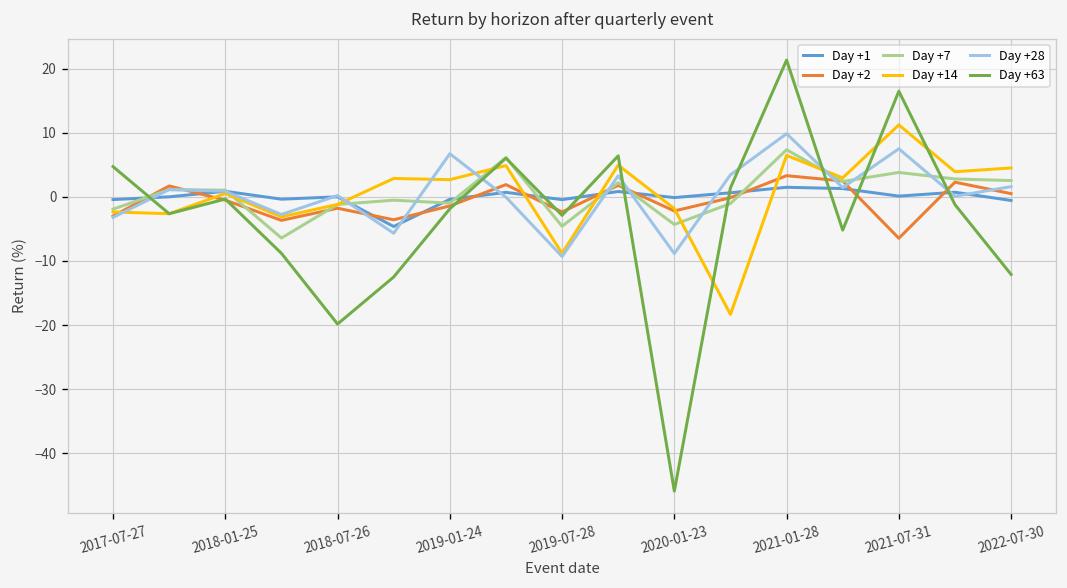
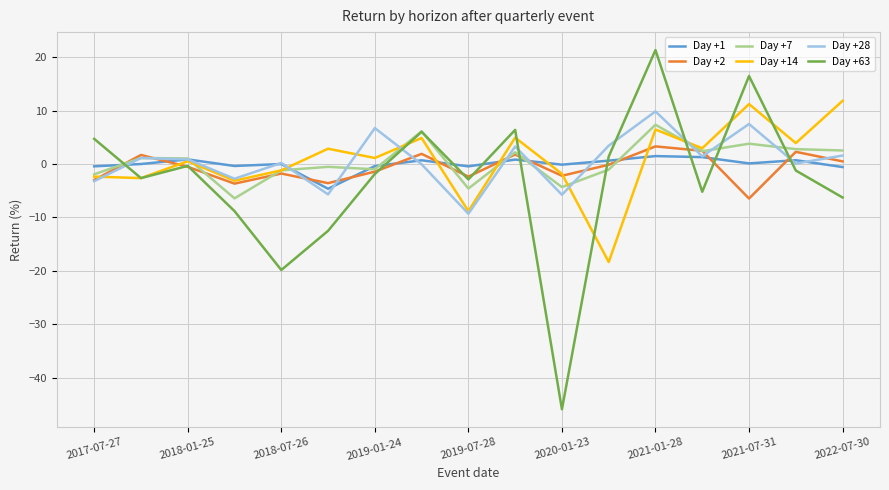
Day +14, 2019-01-24: 3 -> 1
Day +28, 2020-01-23: -9 -> -6
Day +14, 2022-07-30: 5 -> 12
Day +63, 2022-07-30: -12 -> -6
